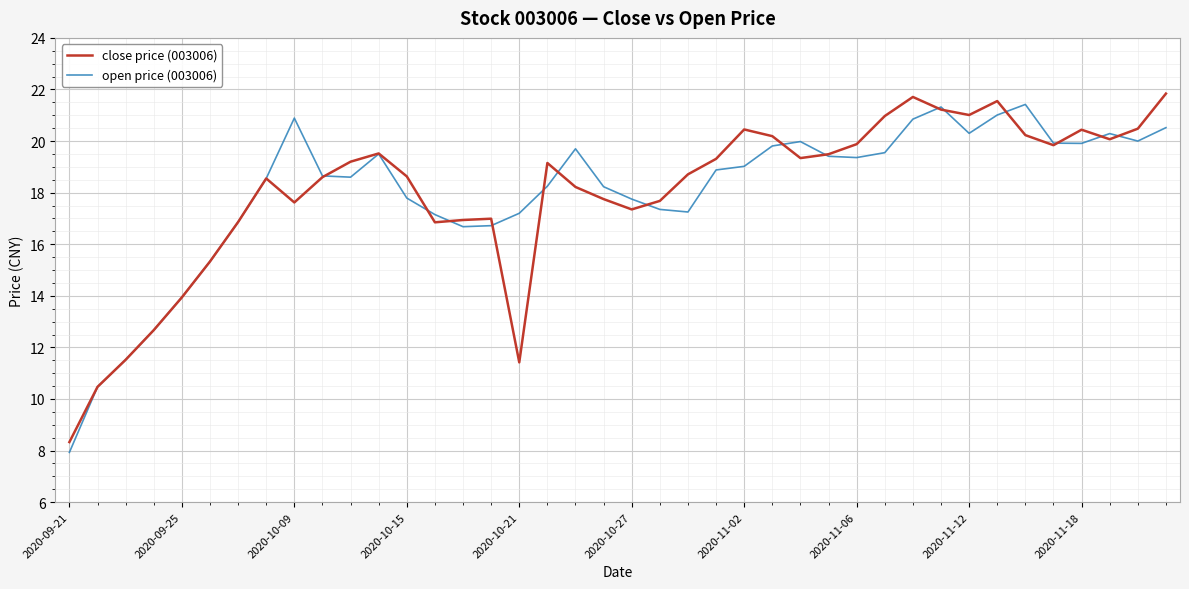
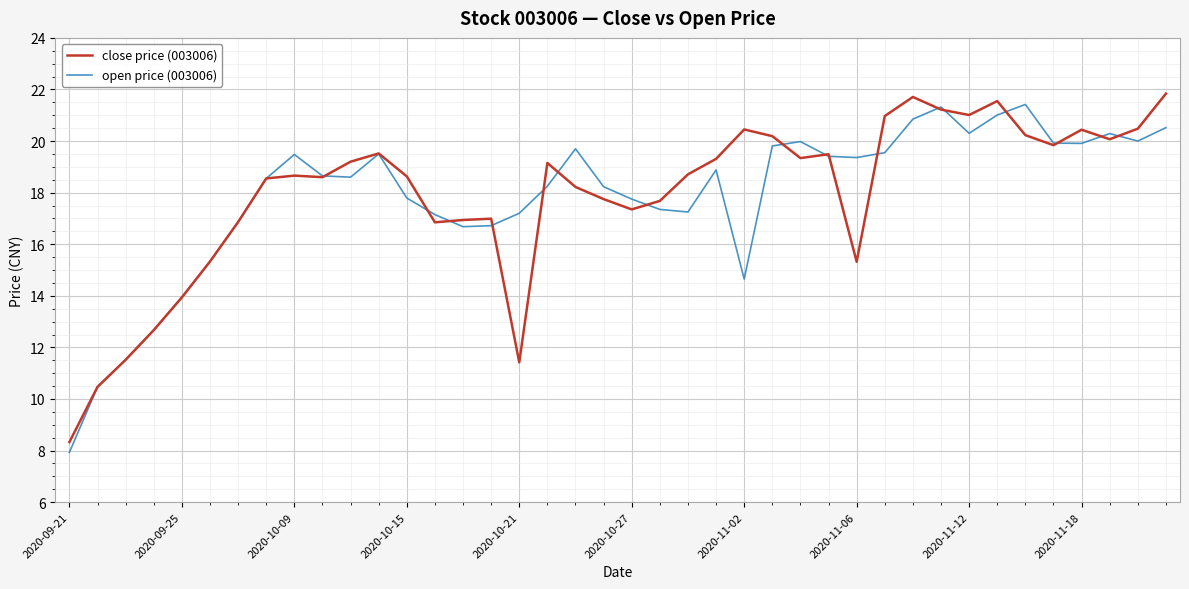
close price (003006), 2020-10-09: 17.6 -> 18.7
open price (003006), 2020-10-09: 20.9 -> 19.5
open price (003006), 2020-11-02: 19.0 -> 14.7
close price (003006), 2020-11-06: 19.9 -> 15.3
